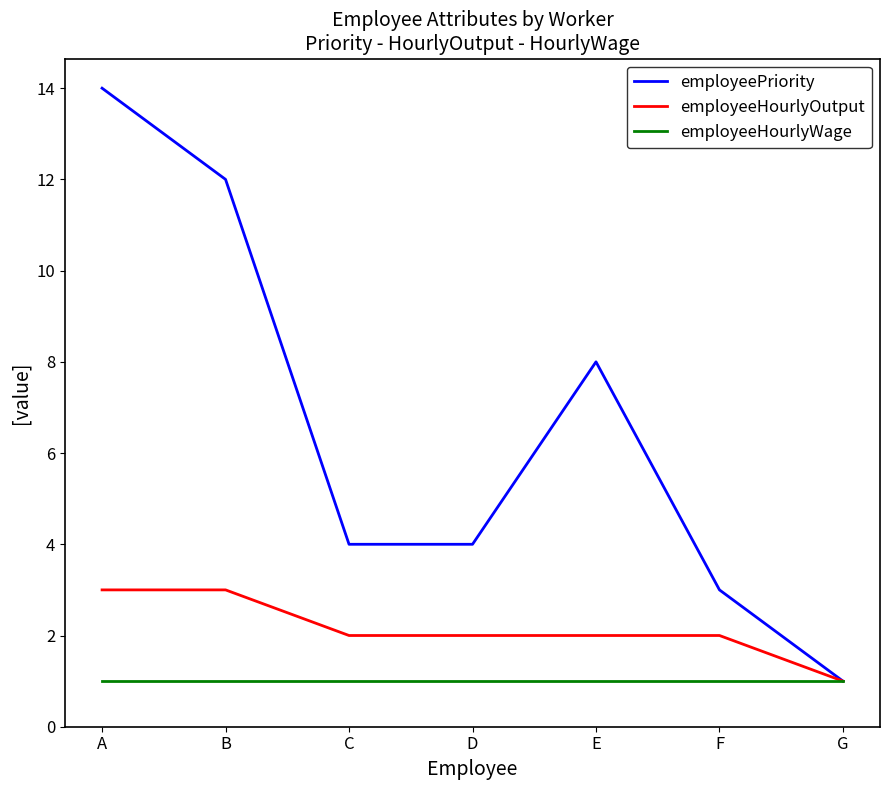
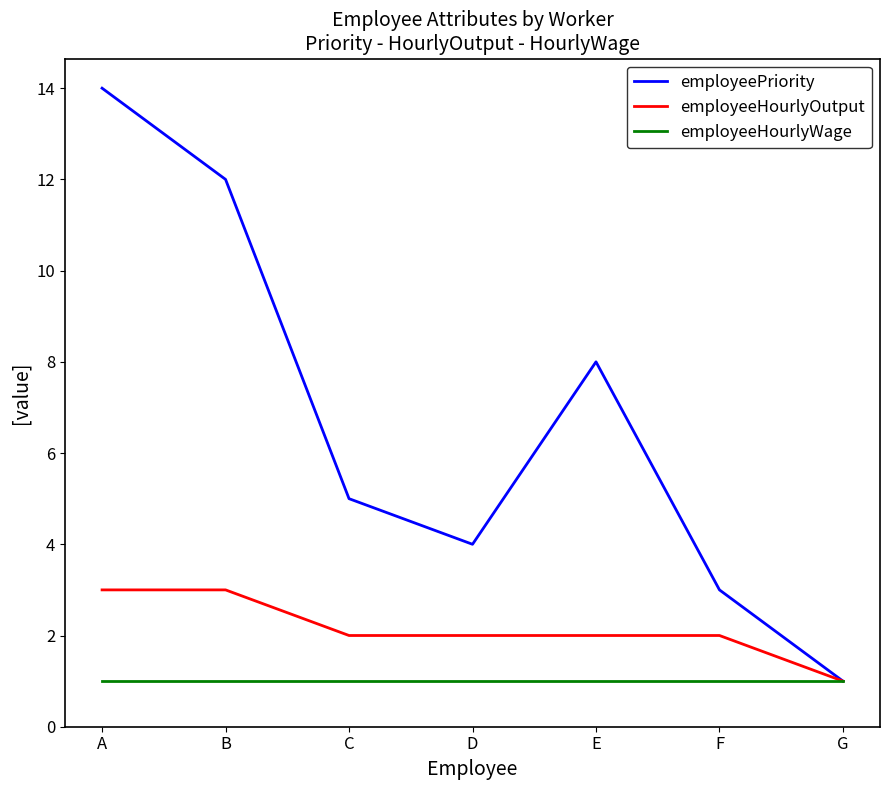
employeePriority, C: 4 -> 5
